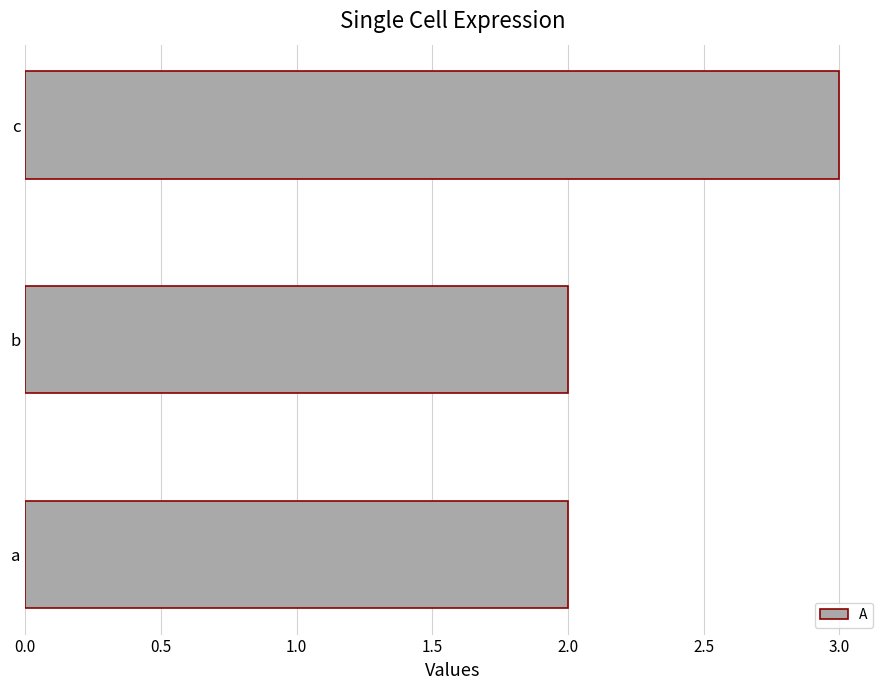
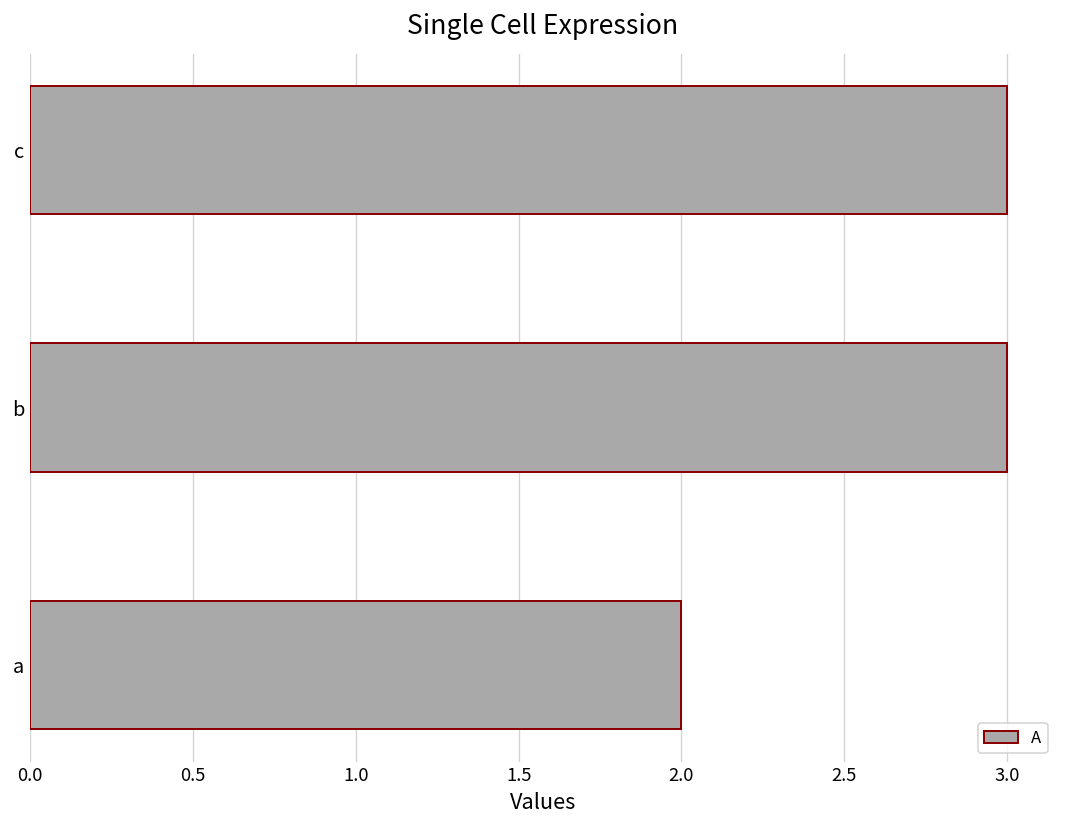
b: 2 -> 3
